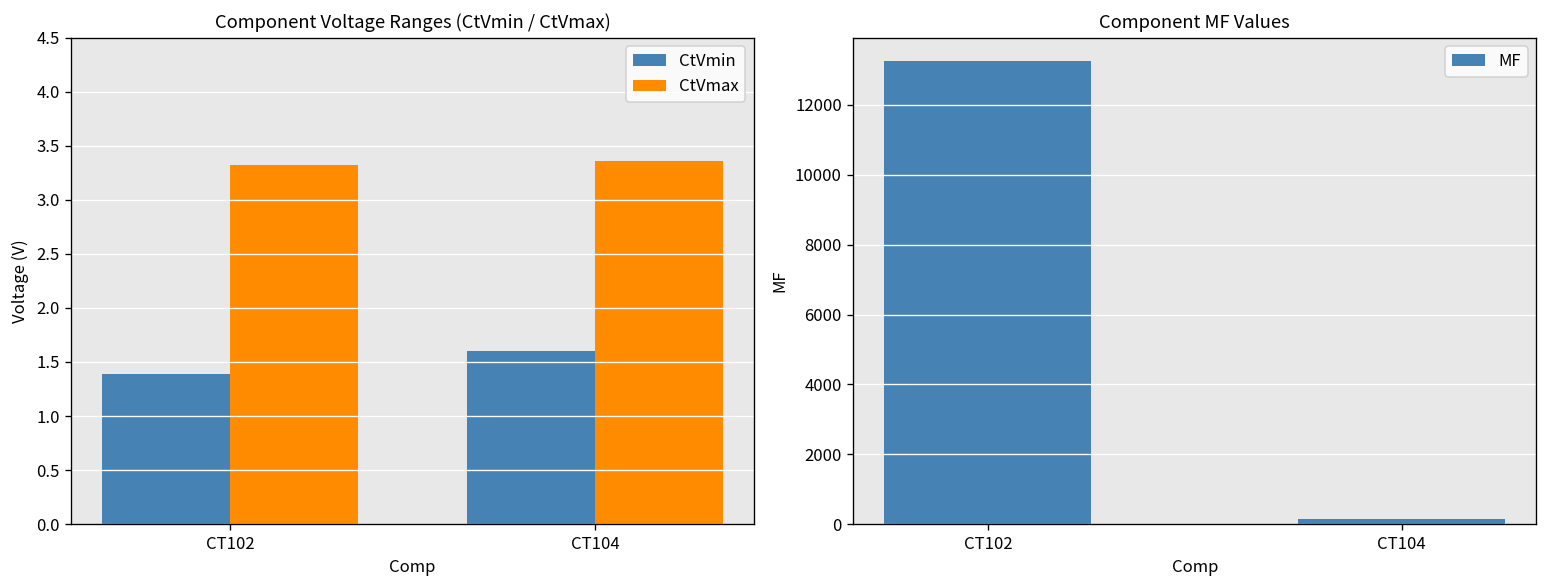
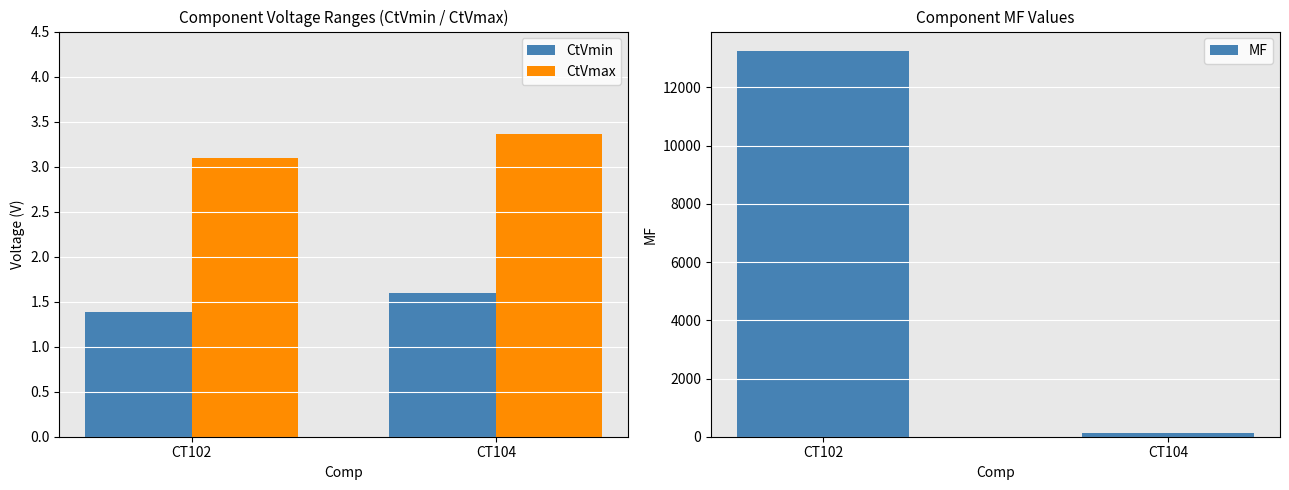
Component Voltage Ranges (CtVmin / CtVmax), CtVmax, CT102: 3.3 -> 3.1
